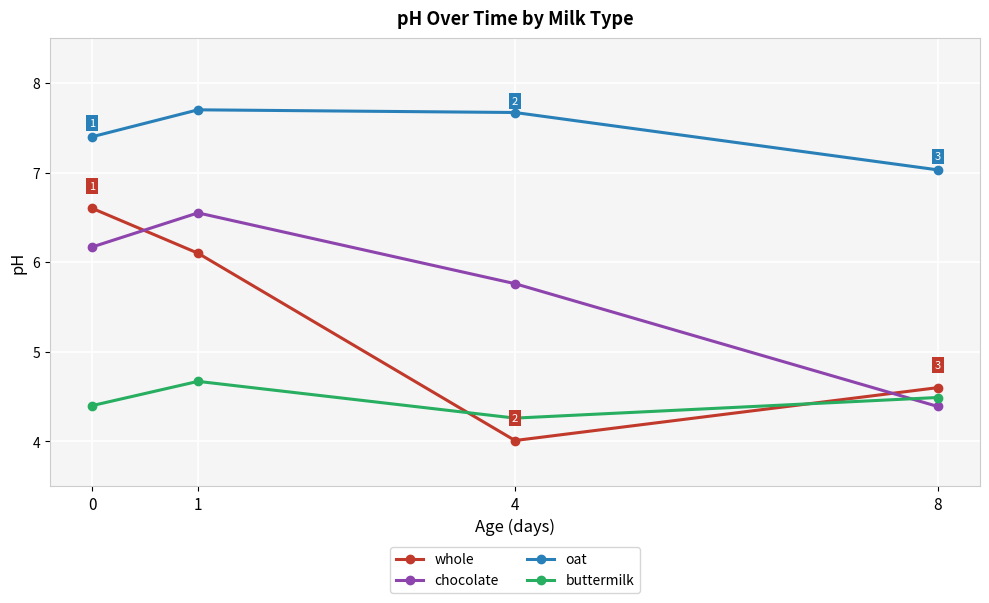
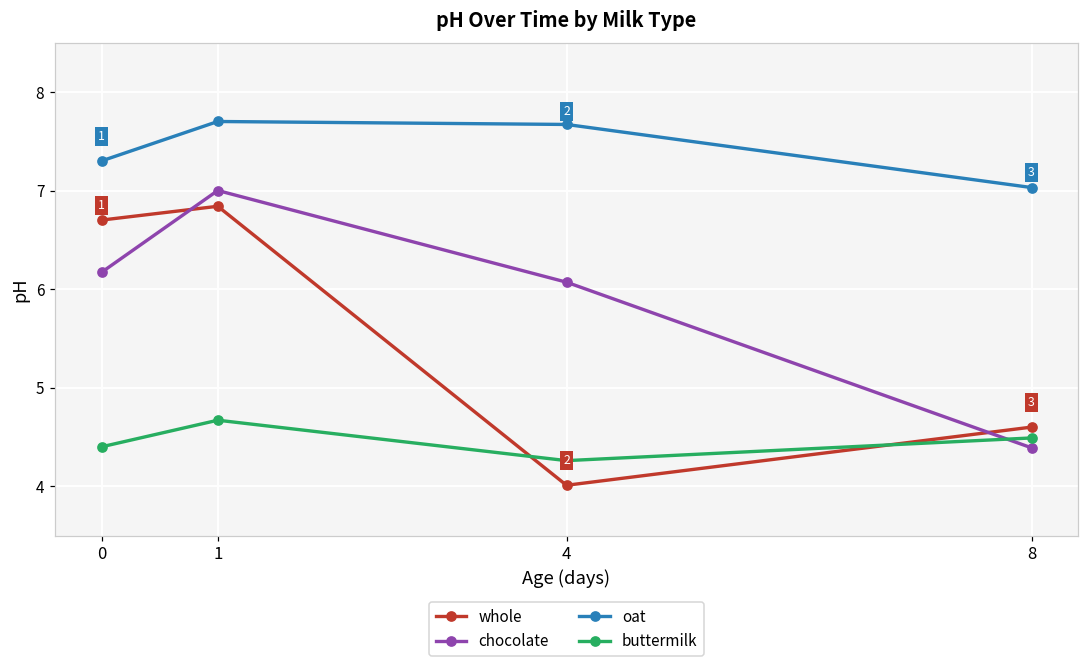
whole, 0: 6.6 -> 6.7
oat, 0: 7.4 -> 7.3
whole, 1: 6.1 -> 6.8
chocolate, 1: 6.6 -> 7.0
chocolate, 4: 5.8 -> 6.1
